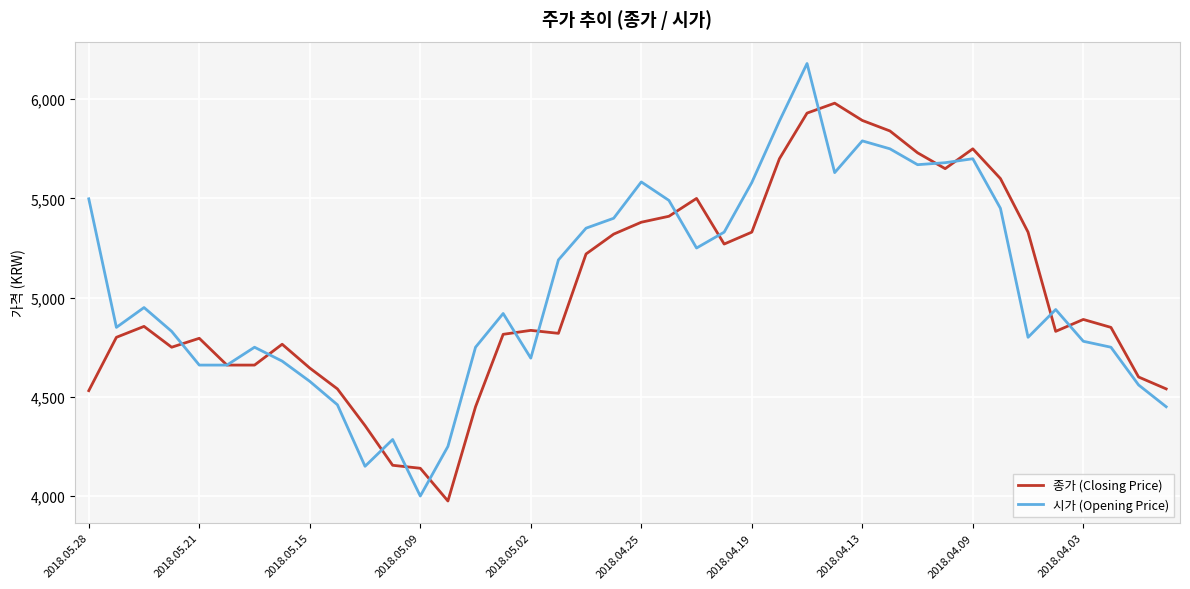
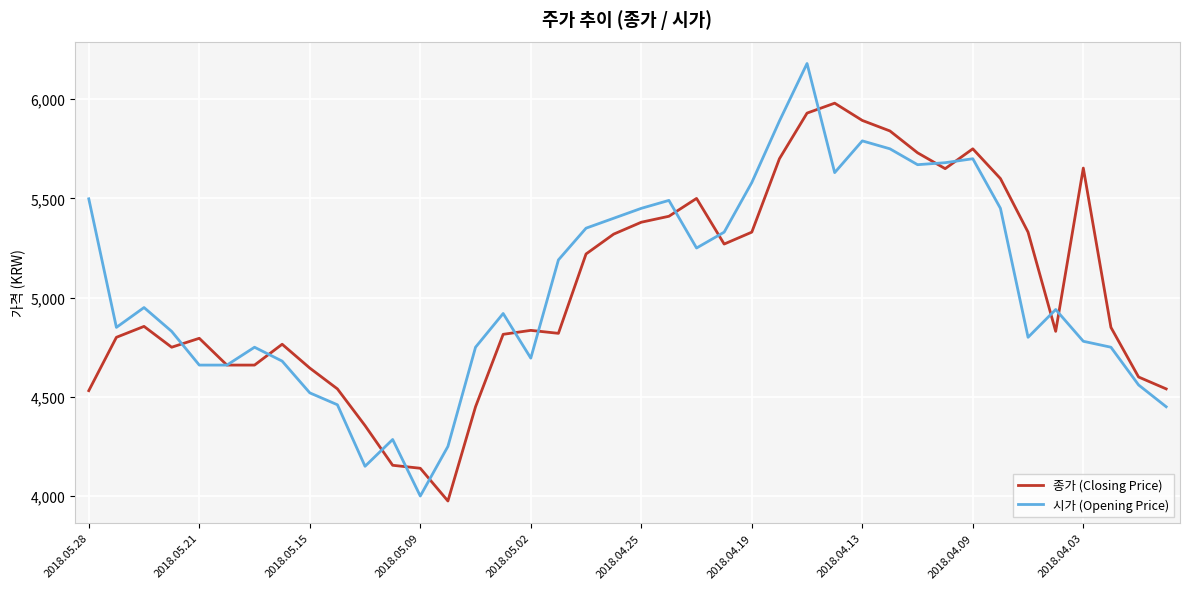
시가 (Opening Price), 2018.05.15: 4,580 -> 4,520
시가 (Opening Price), 2018.04.25: 5,580 -> 5,450
종가 (Closing Price), 2018.04.03: 4,890 -> 5,650
